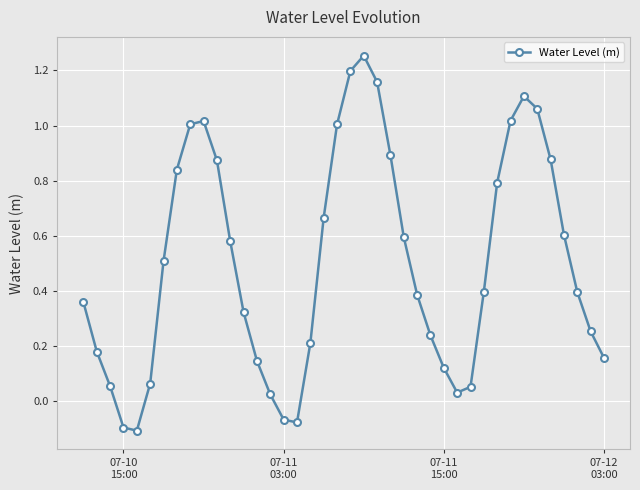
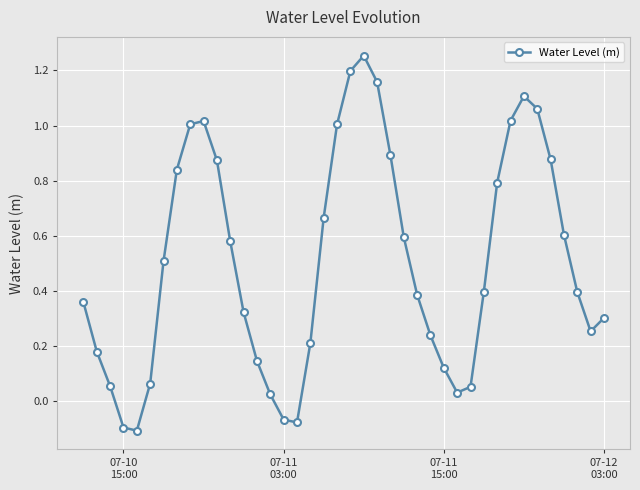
07-12 03:00: 0.16 -> 0.30
